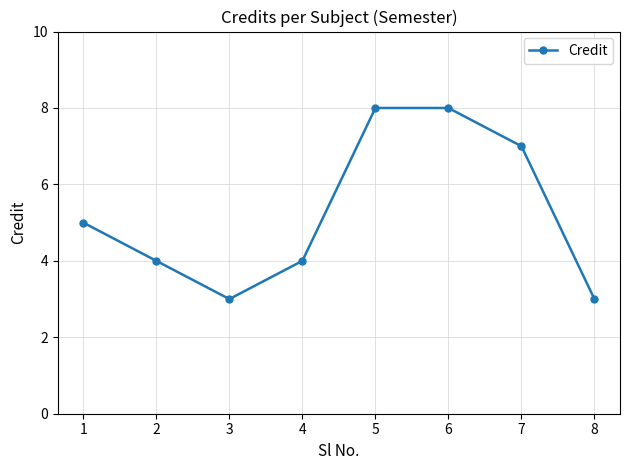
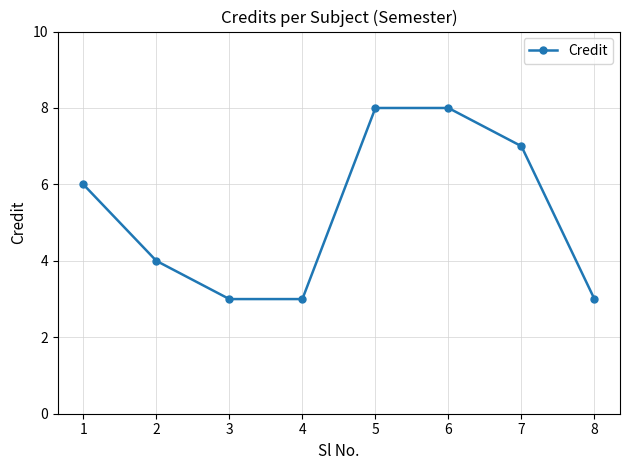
1: 5 -> 6
4: 4 -> 3
